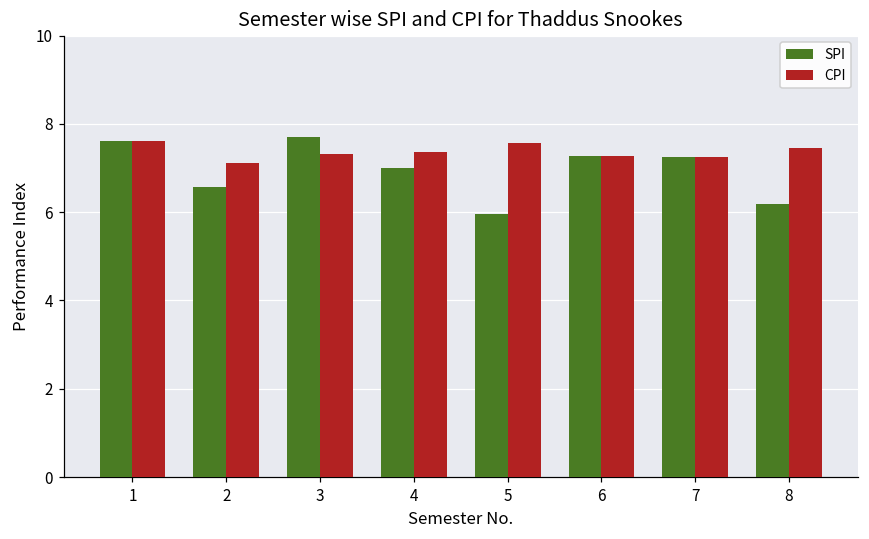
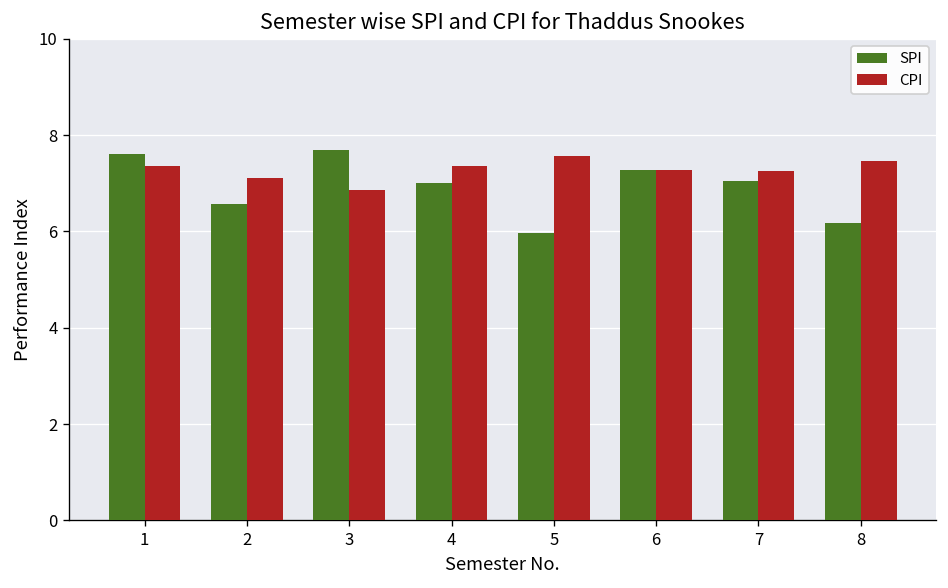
CPI, 1: 7.6 -> 7.4
CPI, 3: 7.3 -> 6.9
SPI, 7: 7.3 -> 7.0
